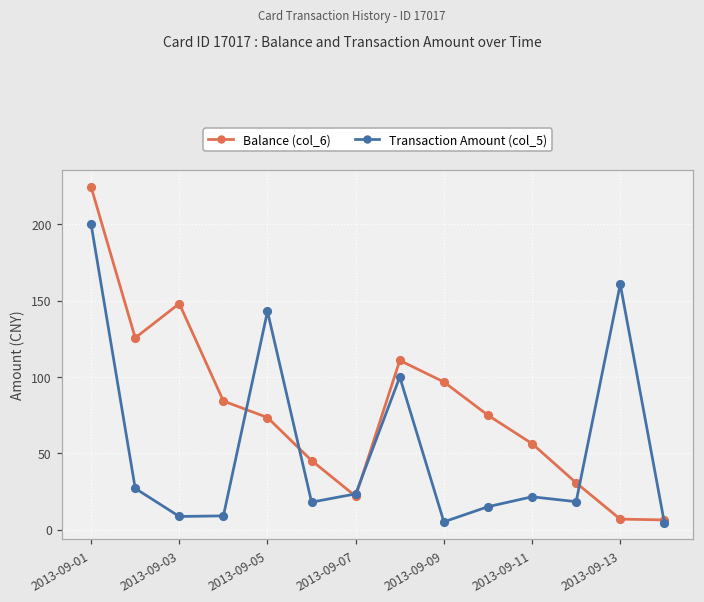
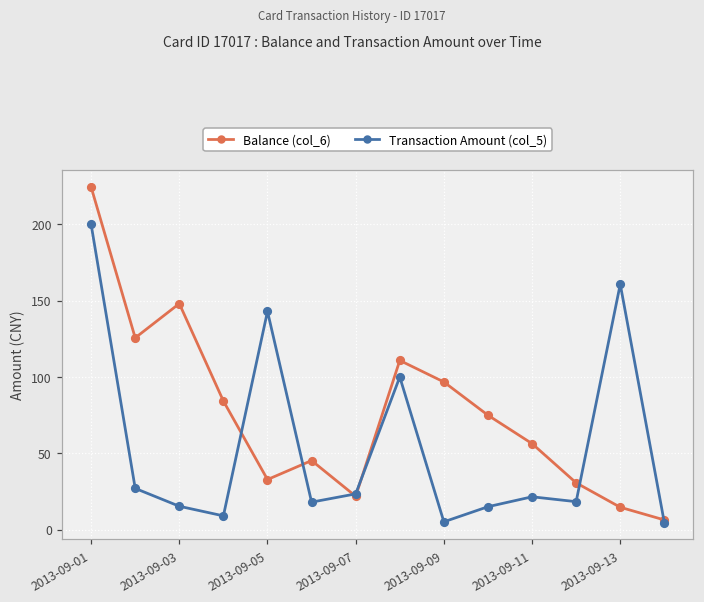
Transaction Amount (col_5), 2013-09-03: 9 -> 15
Balance (col_6), 2013-09-05: 73 -> 33
Balance (col_6), 2013-09-13: 7 -> 15
